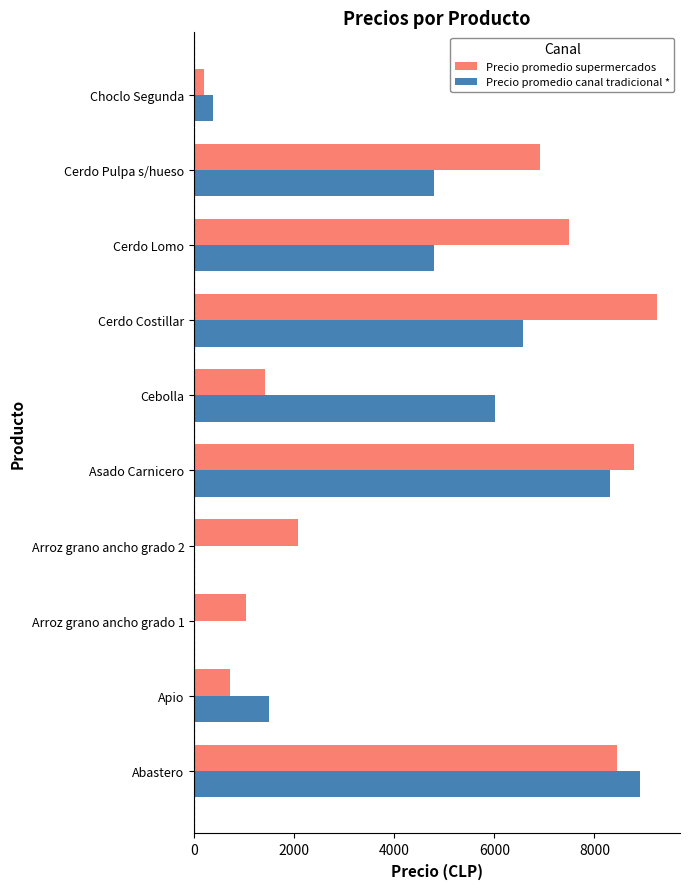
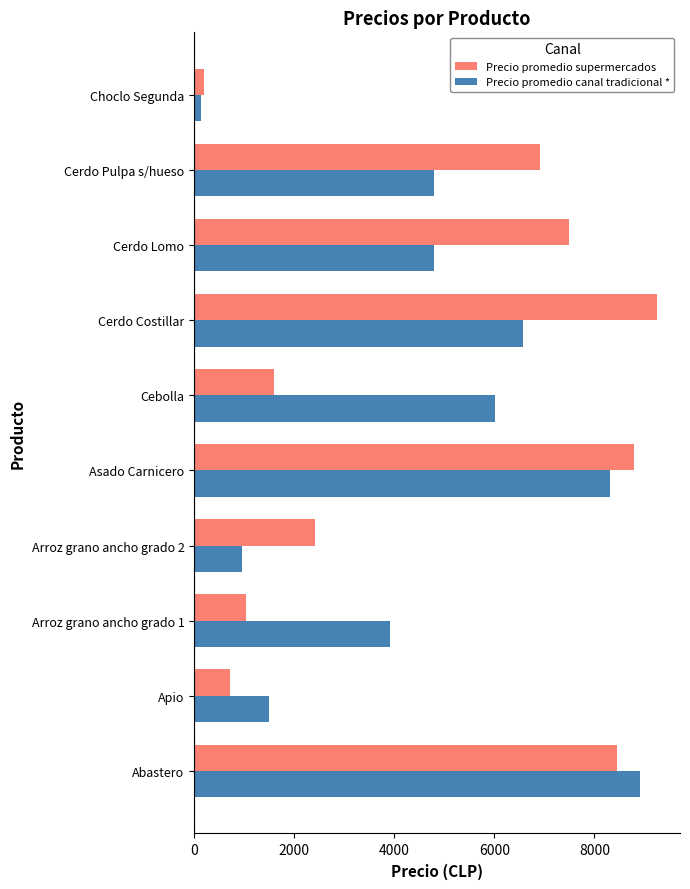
Precio promedio canal tradicional *, Choclo Segunda: 400 -> 100
Precio promedio supermercados, Cebolla: 1400 -> 1600
Precio promedio supermercados, Arroz grano ancho grado 2: 2100 -> 2400
Precio promedio canal tradicional *, Arroz grano ancho grado 2: 0 -> 1000
Precio promedio canal tradicional *, Arroz grano ancho grado 1: 0 -> 3900
